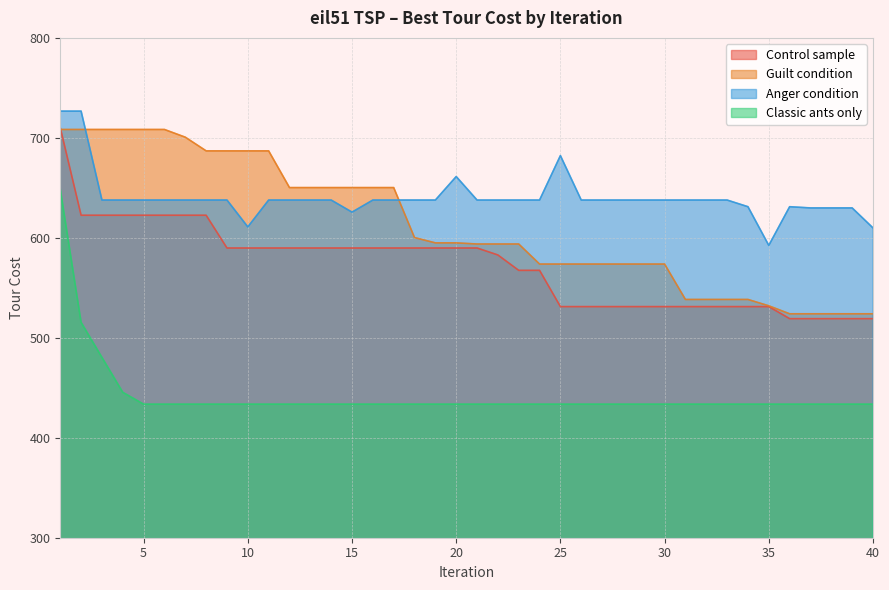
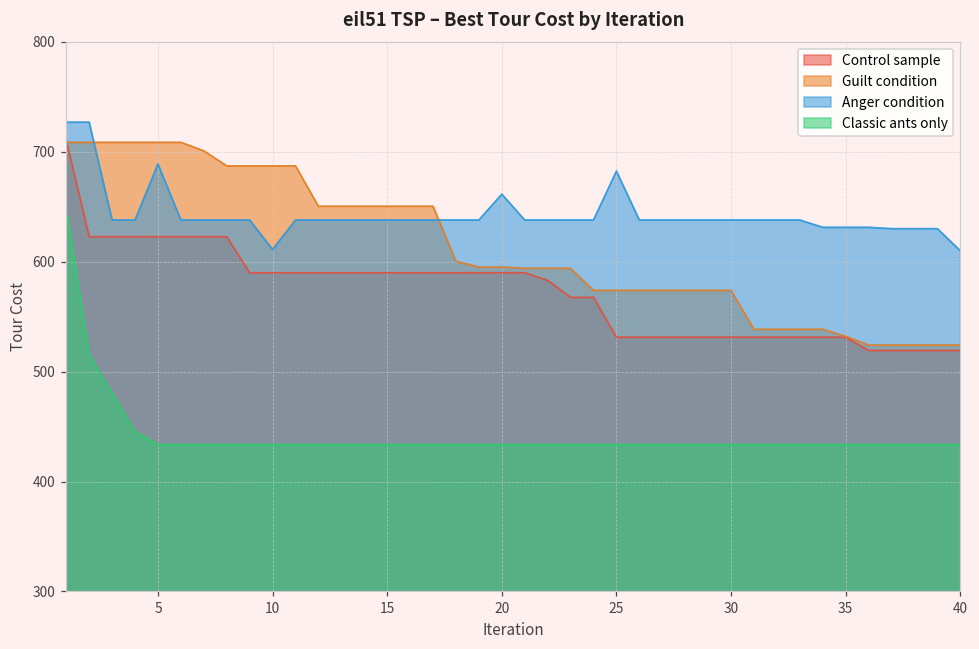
Anger condition, 5: 640 -> 690
Anger condition, 15: 630 -> 640
Anger condition, 35: 590 -> 630
